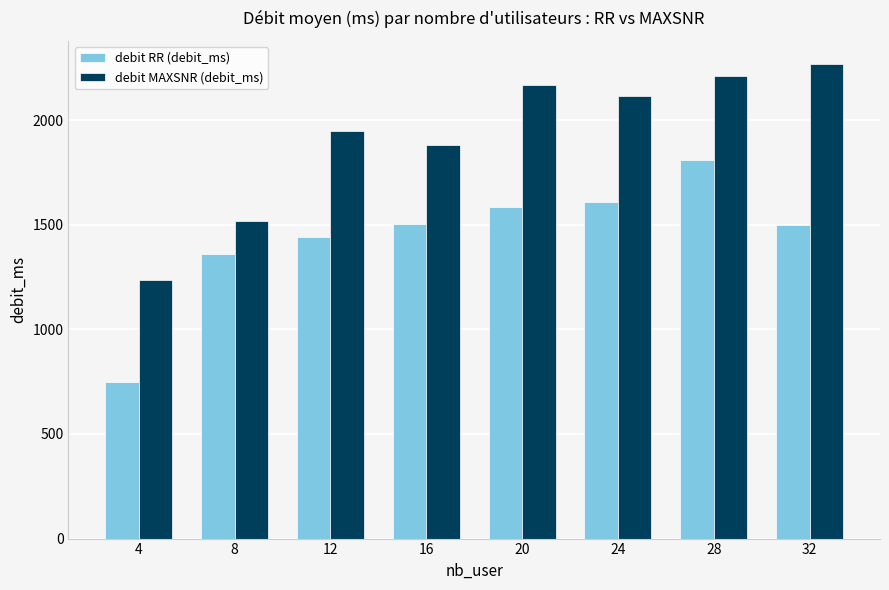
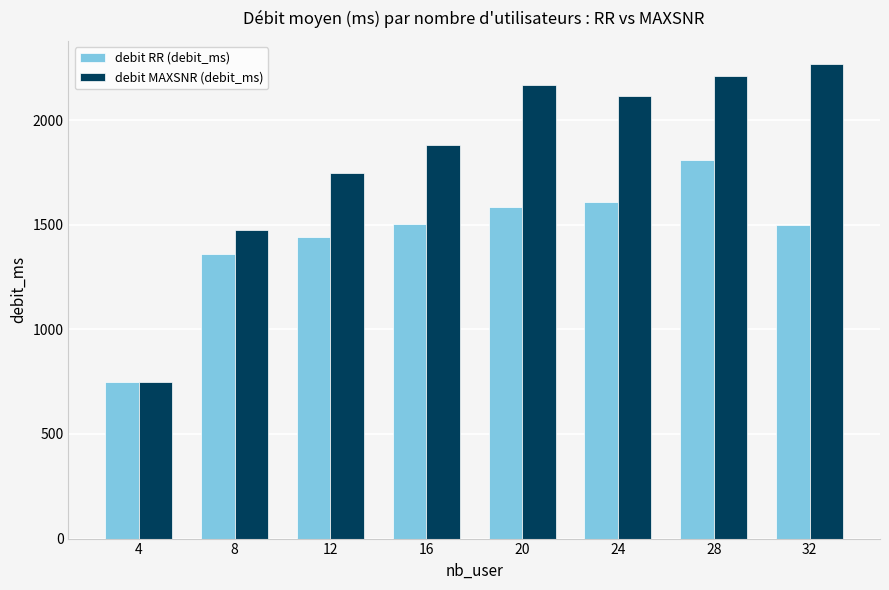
debit MAXSNR (debit_ms), 4: 1230 -> 750
debit MAXSNR (debit_ms), 8: 1520 -> 1480
debit MAXSNR (debit_ms), 12: 1950 -> 1750
